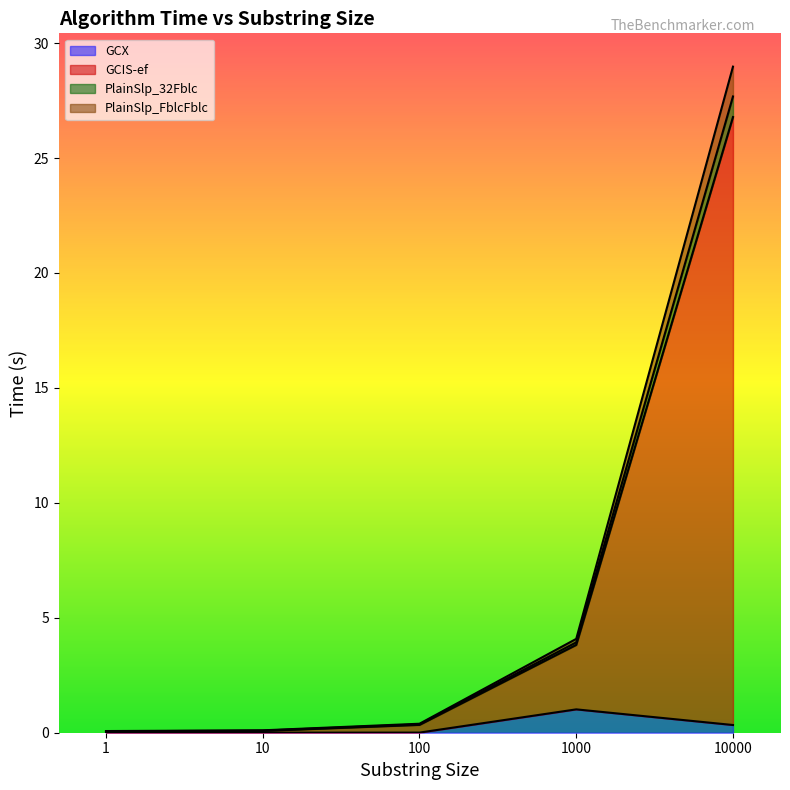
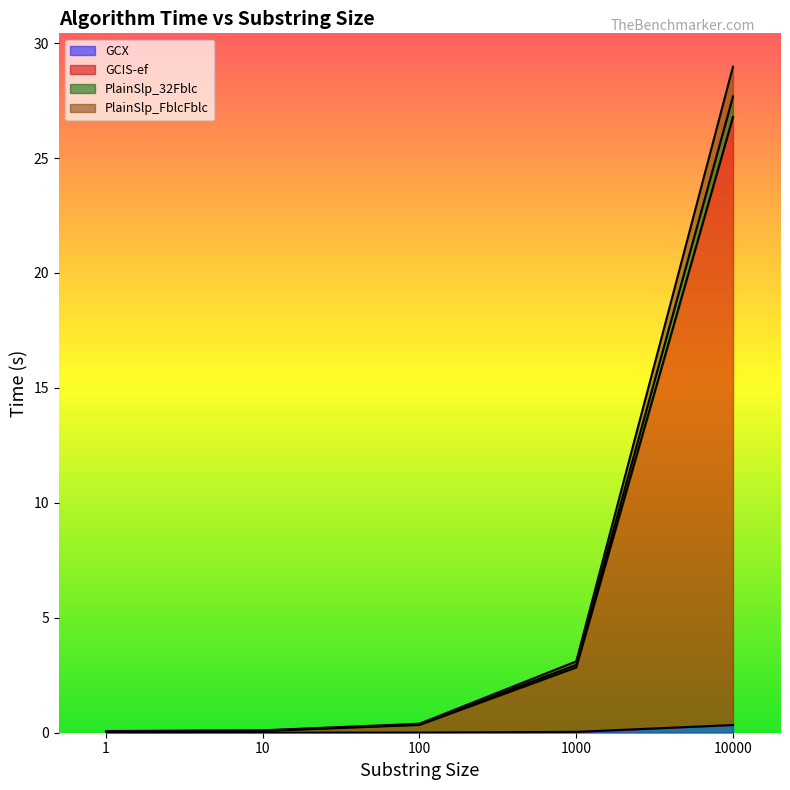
GCX, 1000: 1.0 -> 0.0
